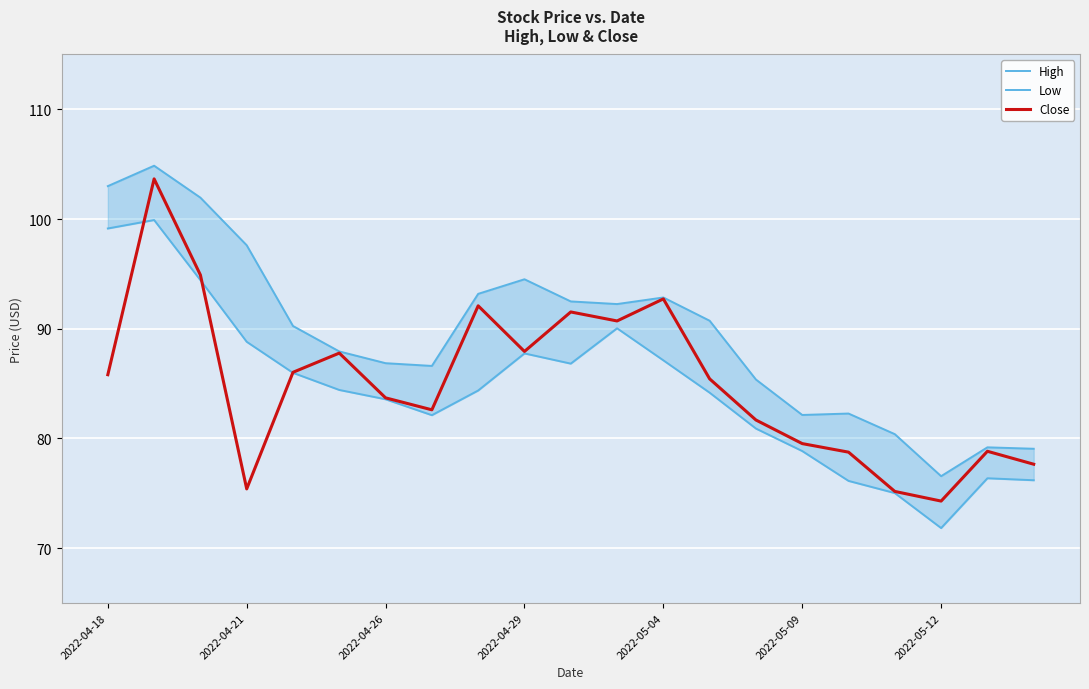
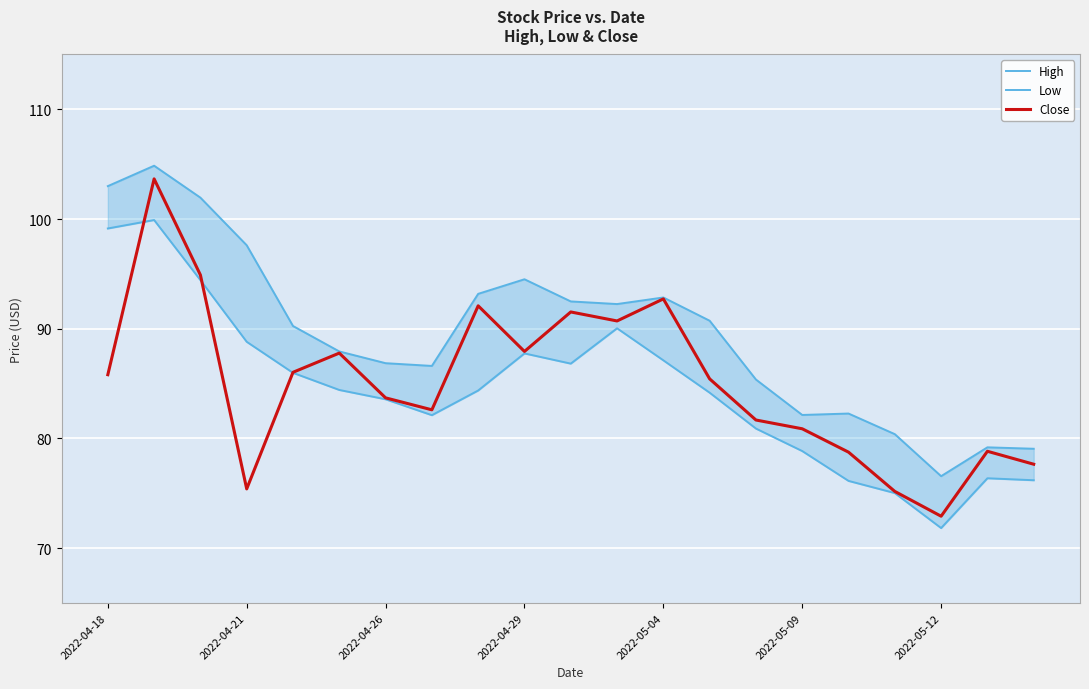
Close, 2022-05-09: 79.5 -> 80.9
Close, 2022-05-12: 74.3 -> 72.9
